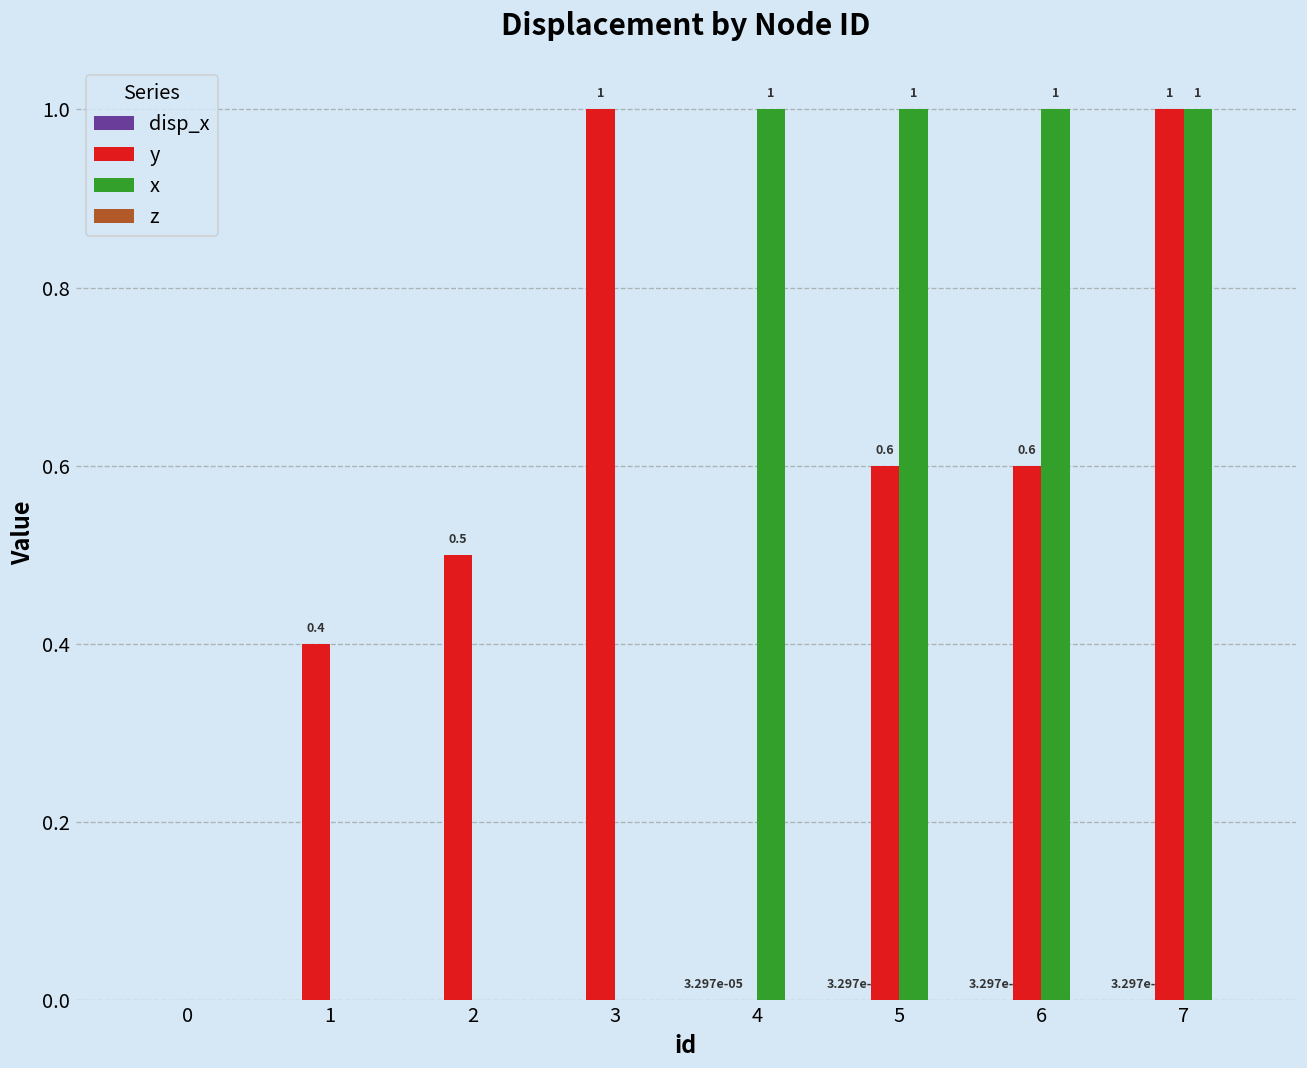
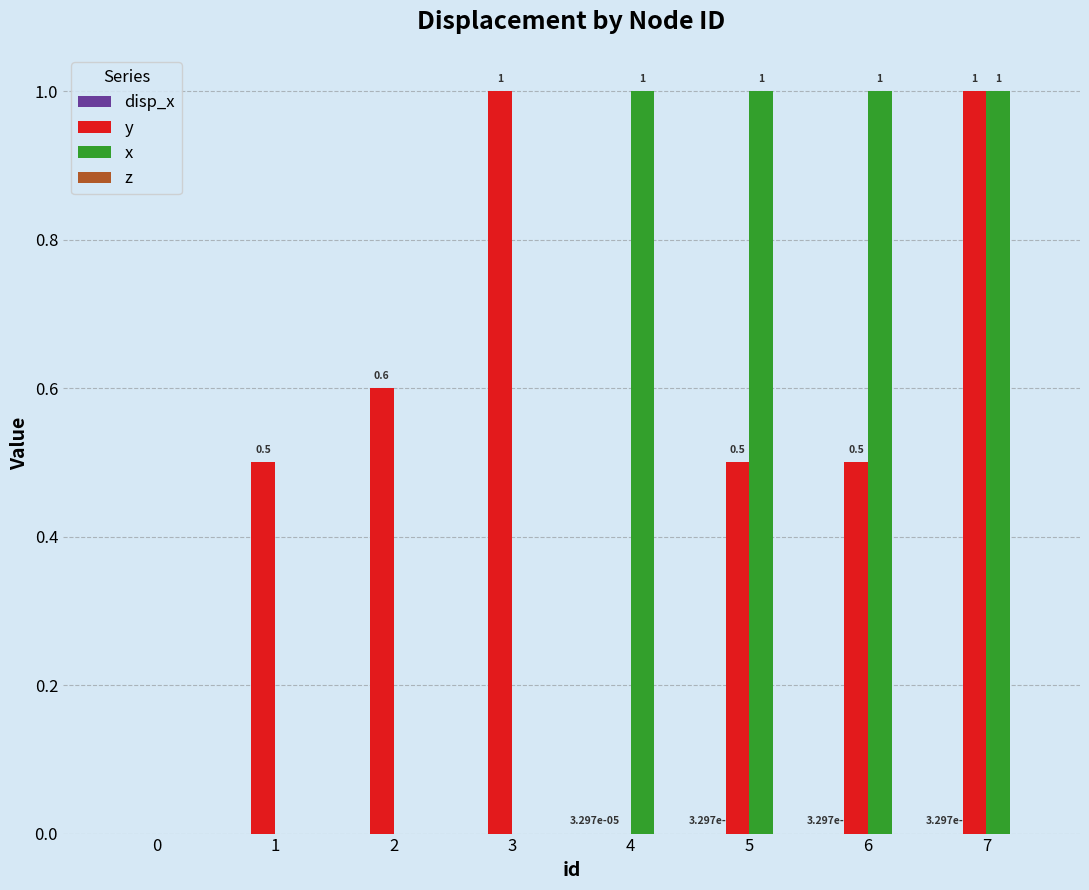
y, 1: 0.4 -> 0.5
y, 2: 0.5 -> 0.6
y, 5: 0.6 -> 0.5
y, 6: 0.6 -> 0.5
